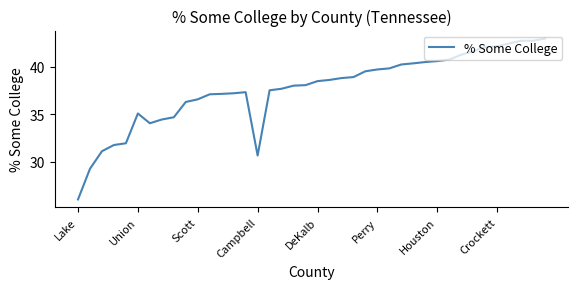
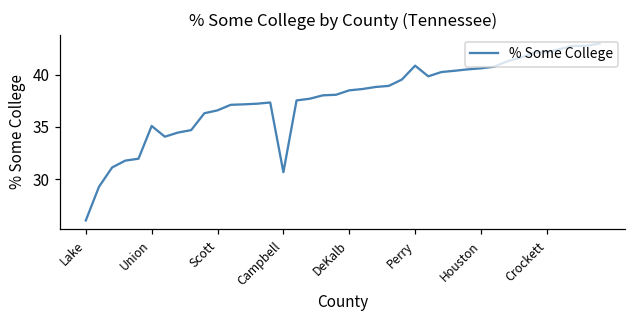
Perry: 40 -> 41
